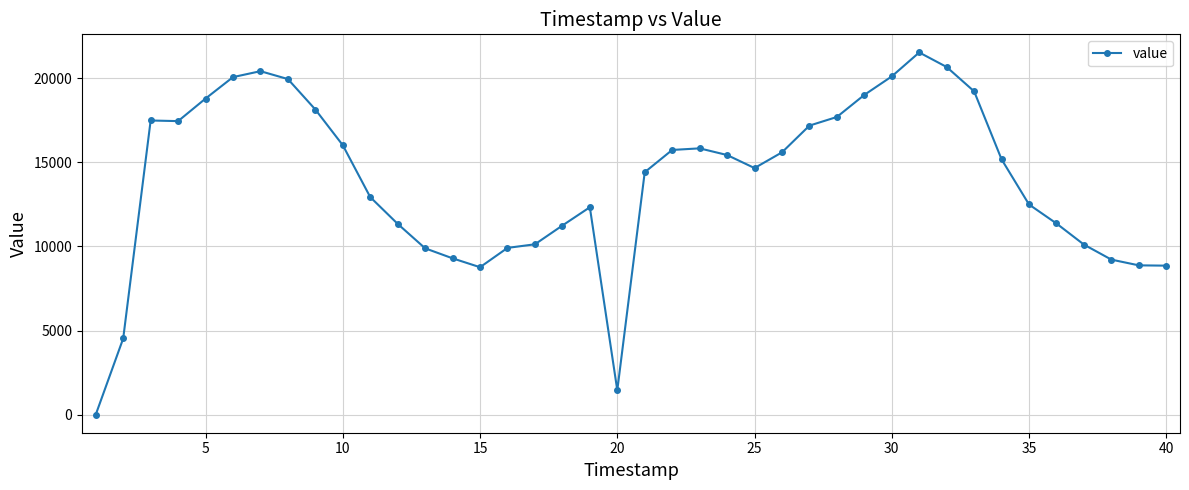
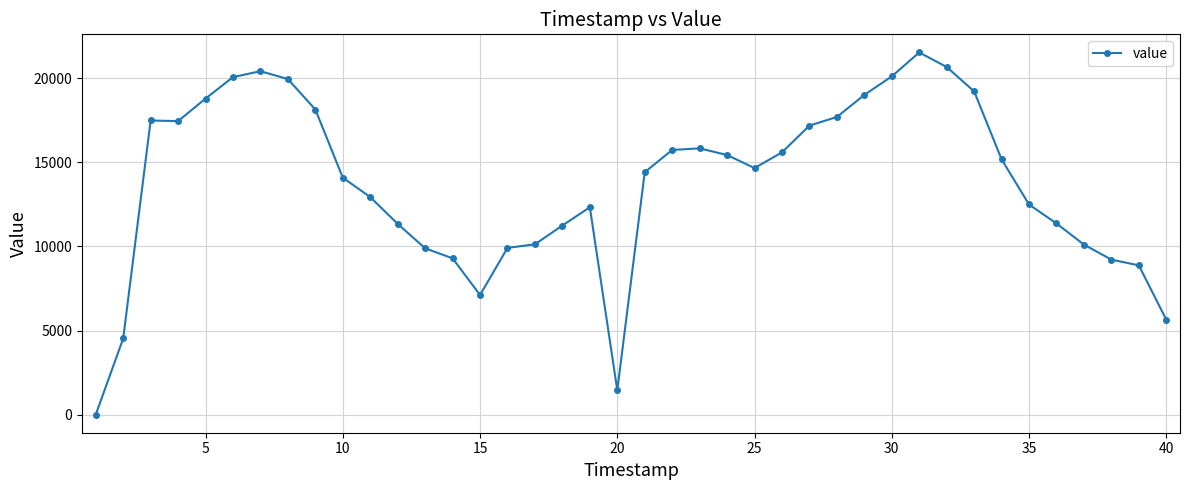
10: 16000 -> 14100
15: 8800 -> 7100
40: 8900 -> 5600
